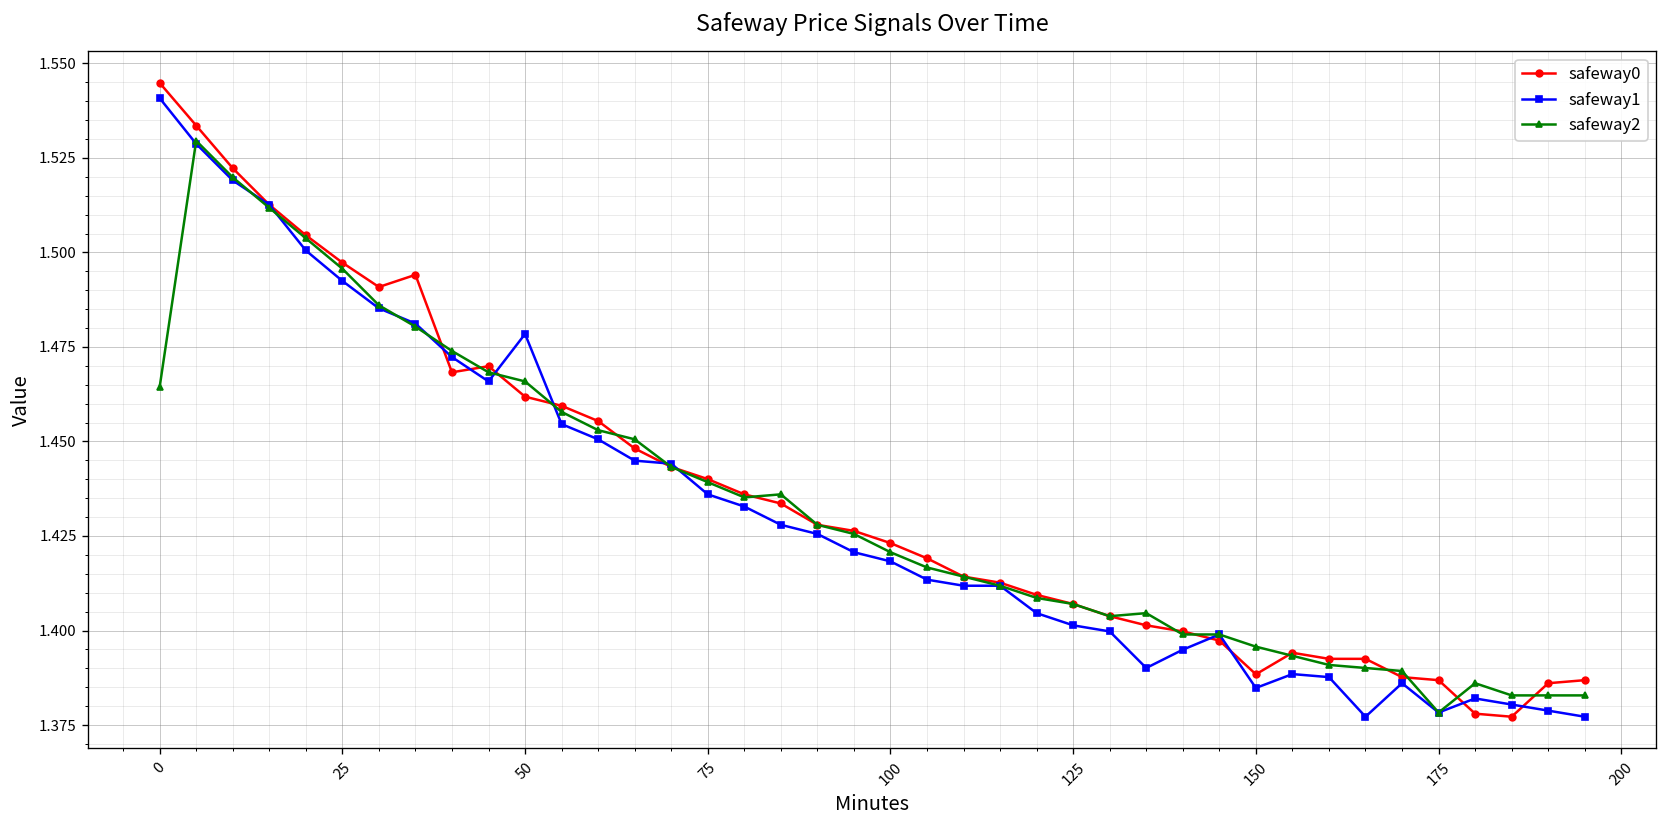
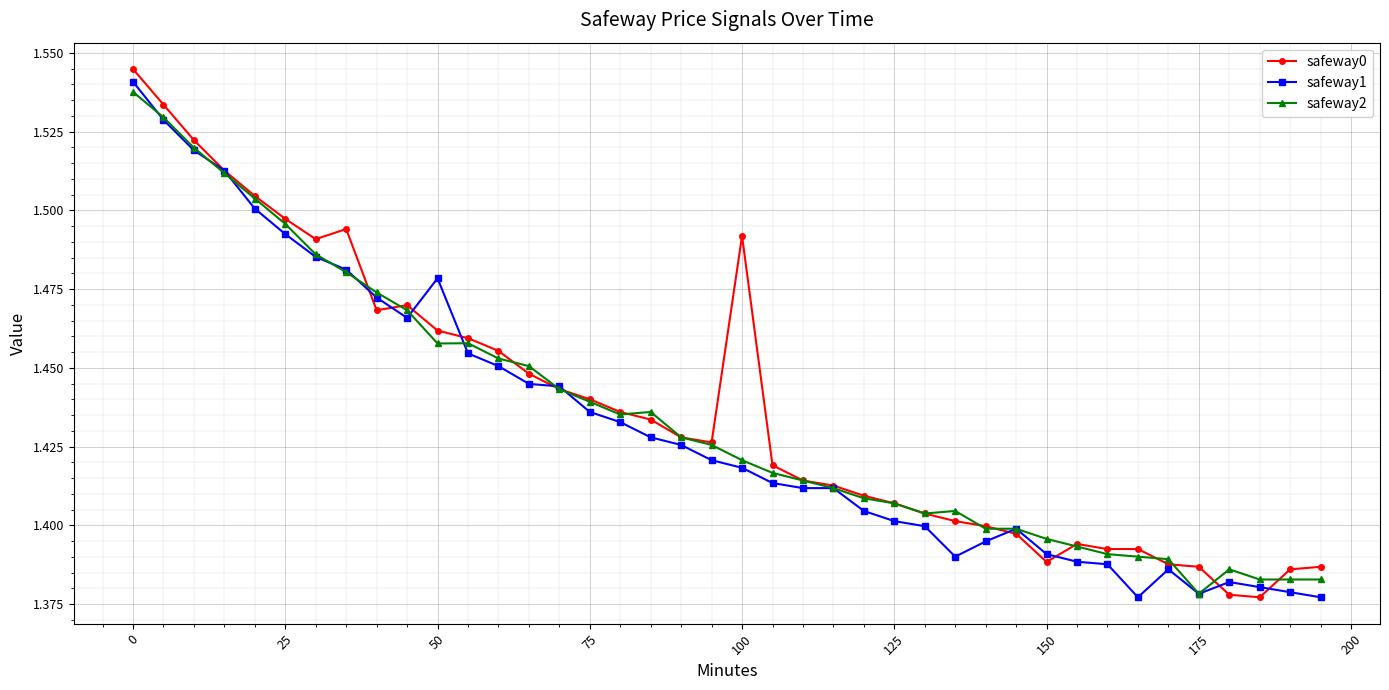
safeway2, 0: 1.464 -> 1.538
safeway2, 50: 1.466 -> 1.458
safeway0, 100: 1.423 -> 1.492
safeway1, 150: 1.385 -> 1.391
